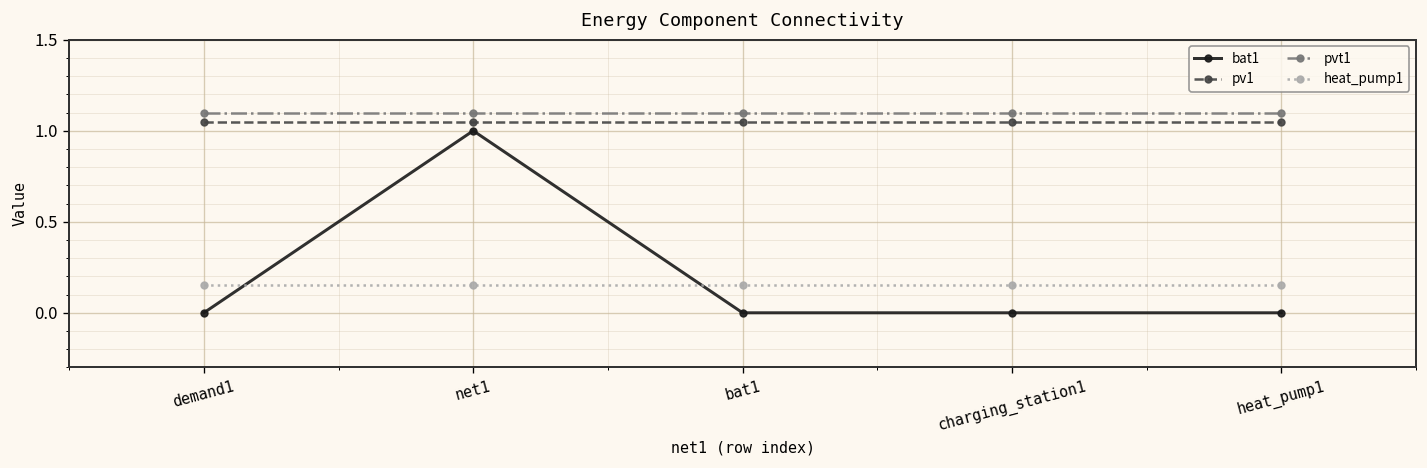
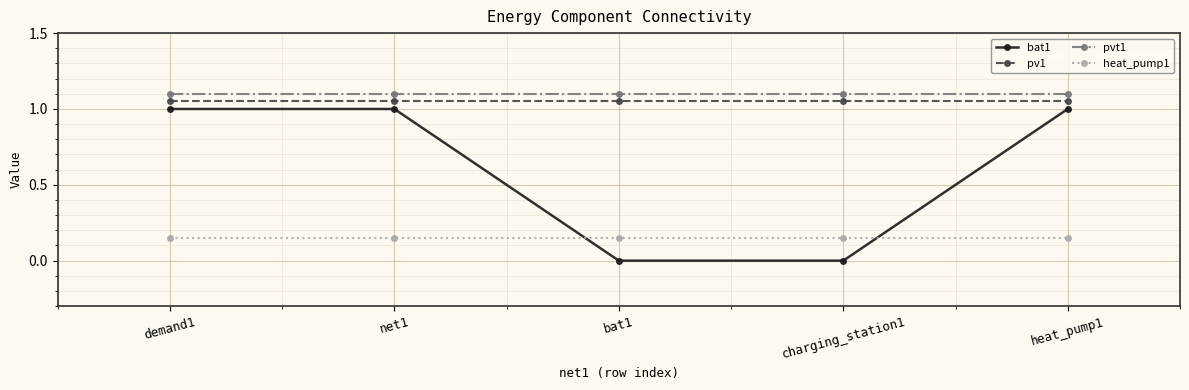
bat1, demand1: 0 -> 1
bat1, heat_pump1: 0 -> 1
